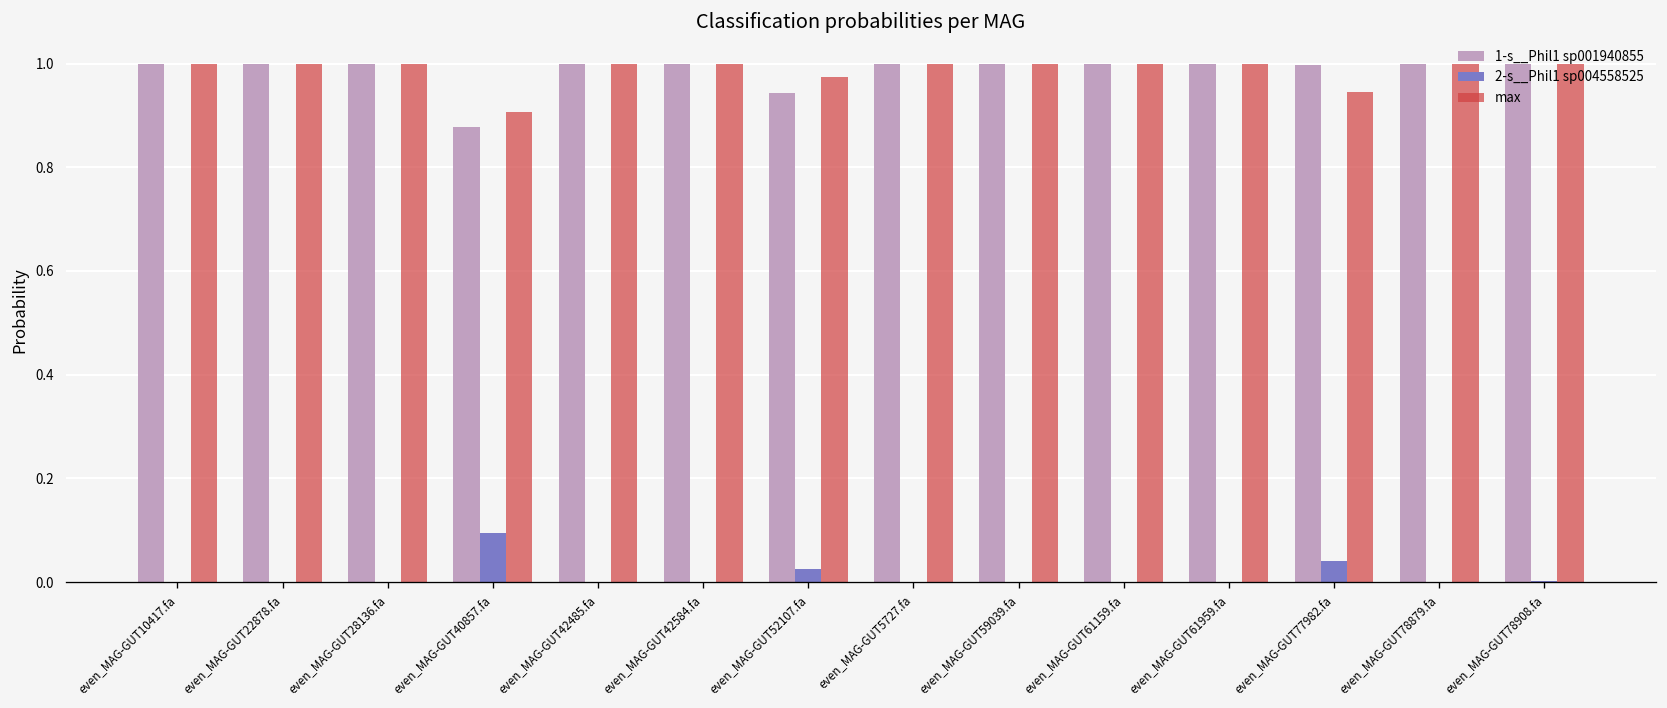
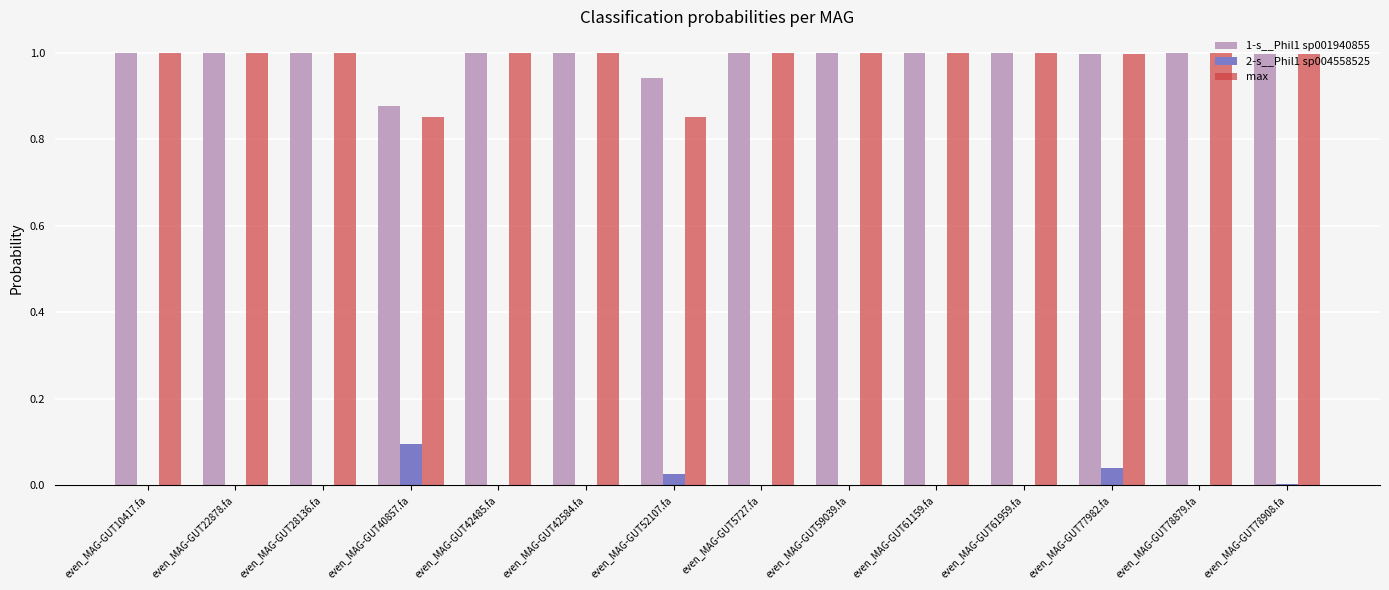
max, even_MAG-GUT40857.fa: 0.91 -> 0.85
max, even_MAG-GUT52107.fa: 0.97 -> 0.85
max, even_MAG-GUT77982.fa: 0.95 -> 1.00
